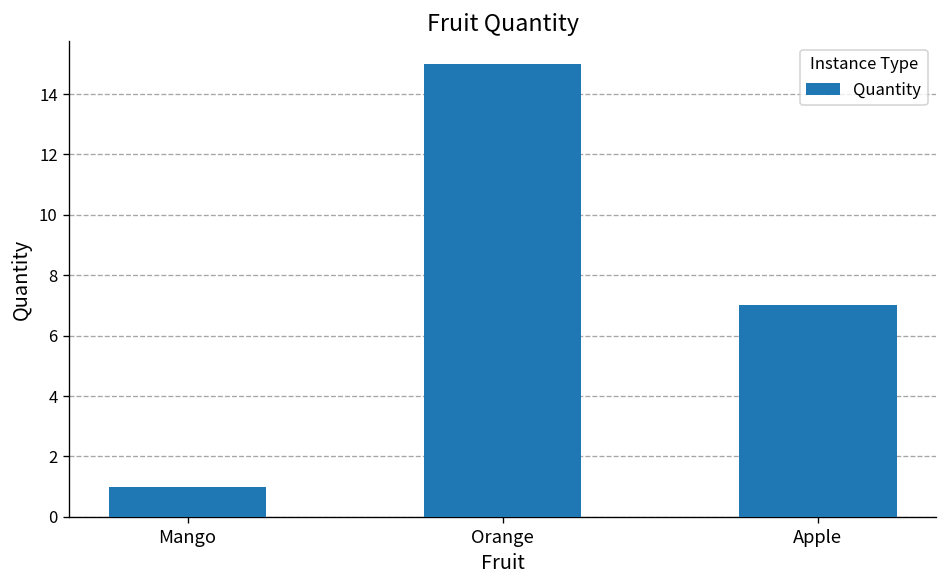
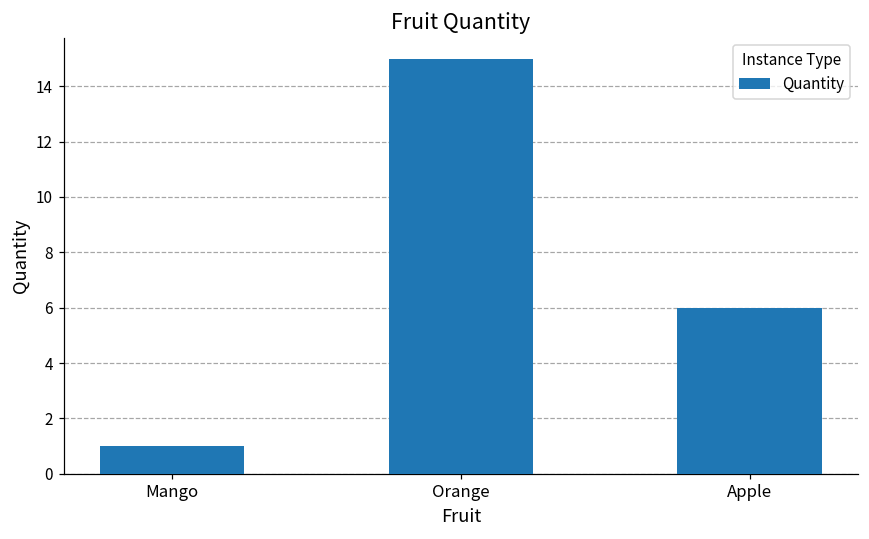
Apple: 7 -> 6
